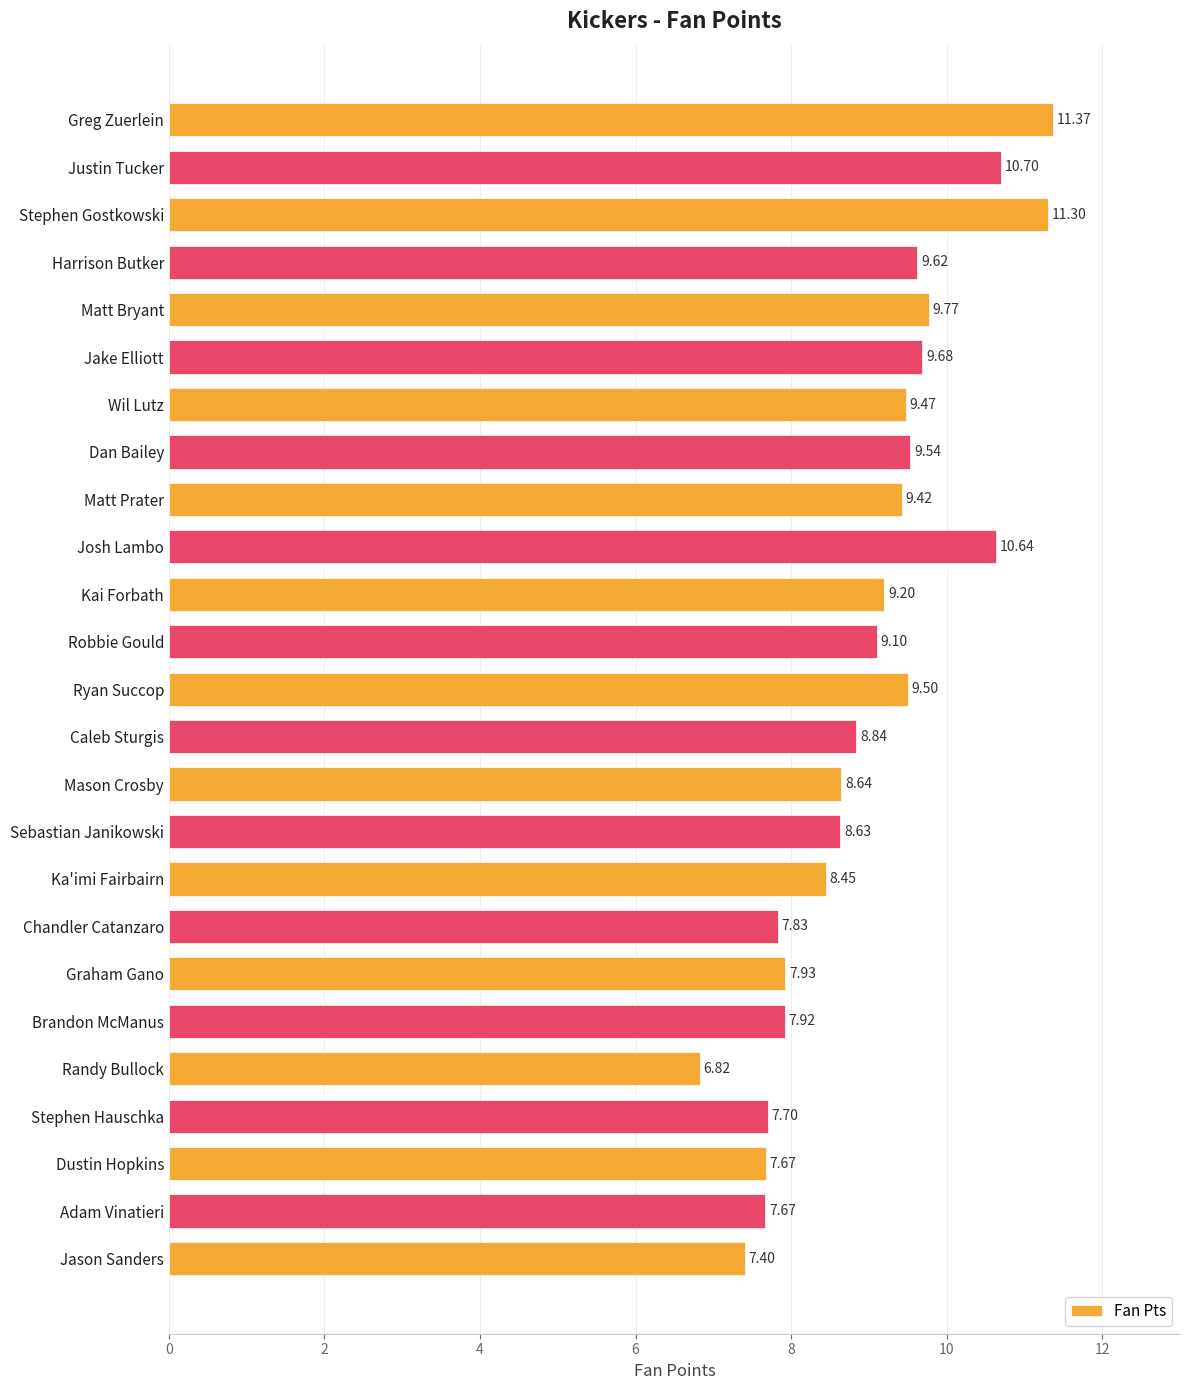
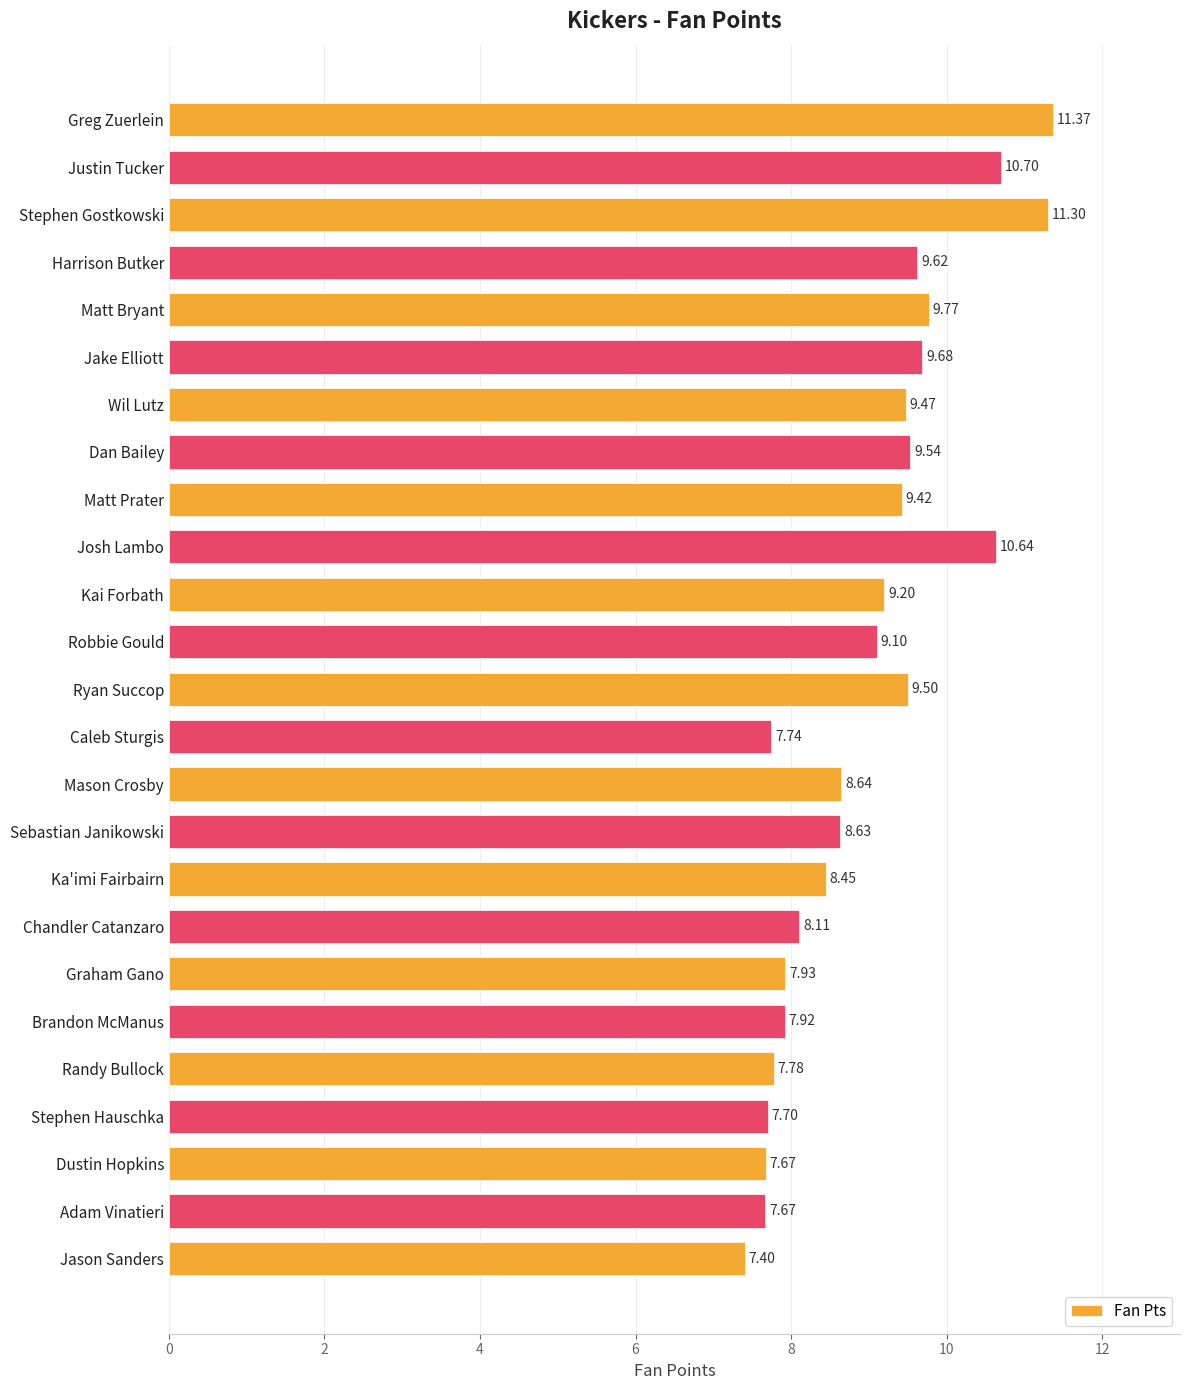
Caleb Sturgis: 8.84 -> 7.74
Chandler Catanzaro: 7.83 -> 8.11
Randy Bullock: 6.82 -> 7.78
